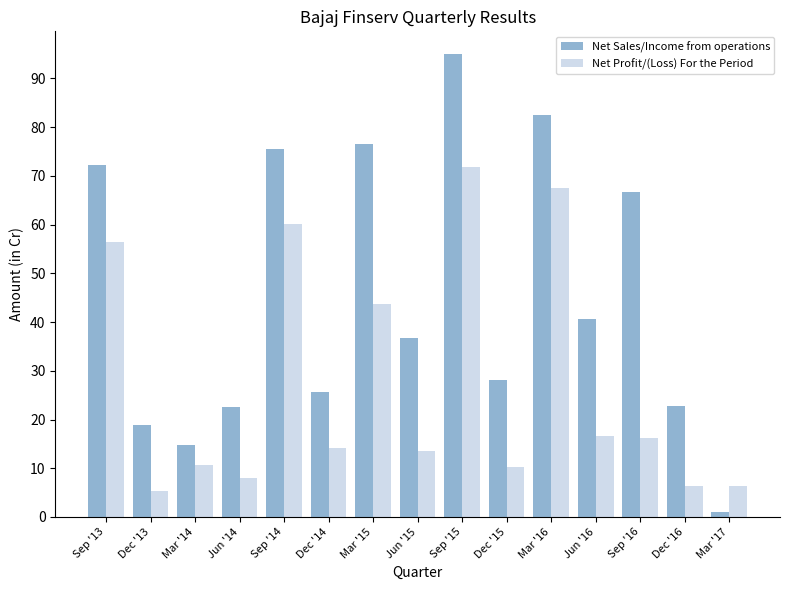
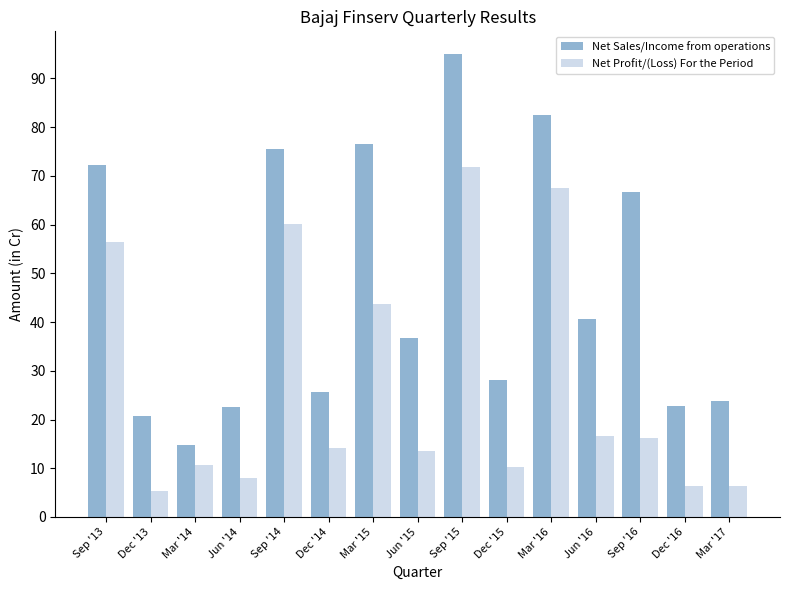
Net Sales/Income from operations, Dec '13: 19 -> 21
Net Sales/Income from operations, Mar '17: 1 -> 24
